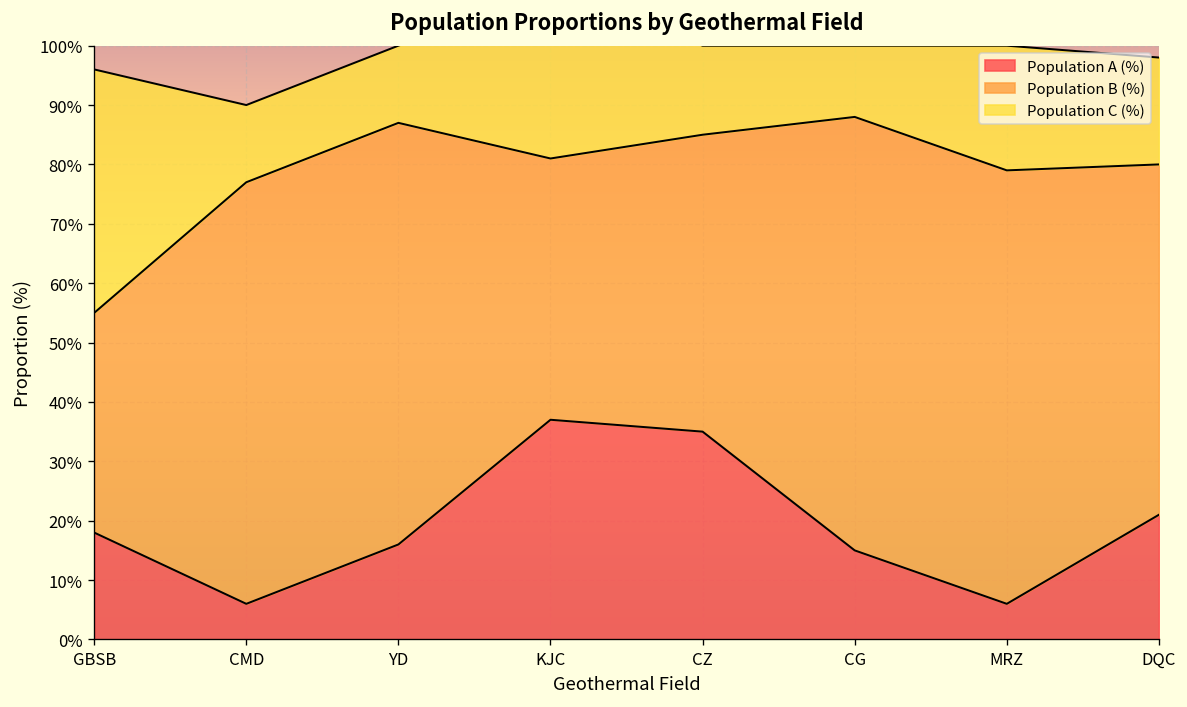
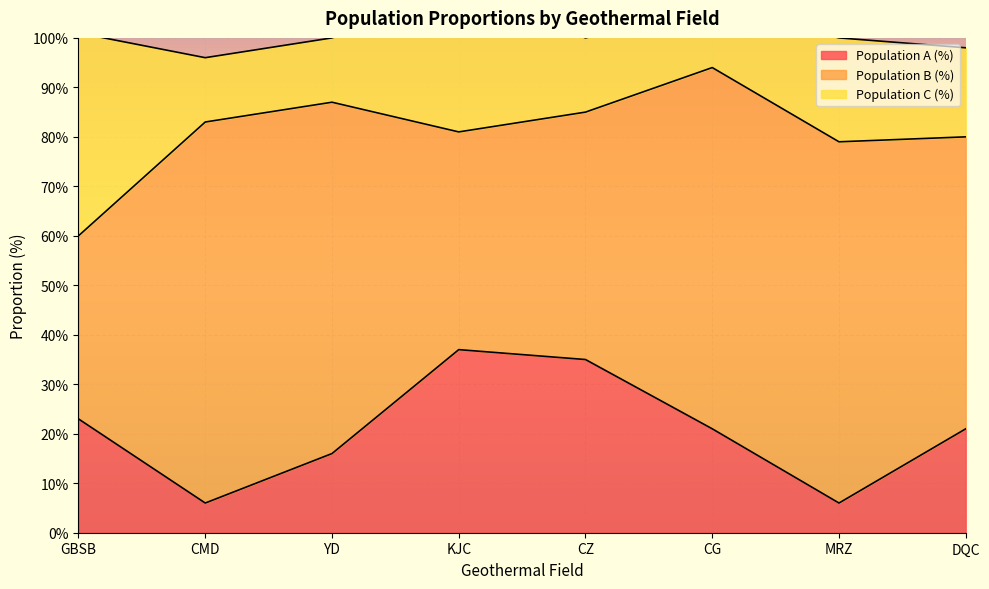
Population A (%), GBSB: 18% -> 23%
Population B (%), CMD: 71% -> 77%
Population A (%), CG: 15% -> 21%
